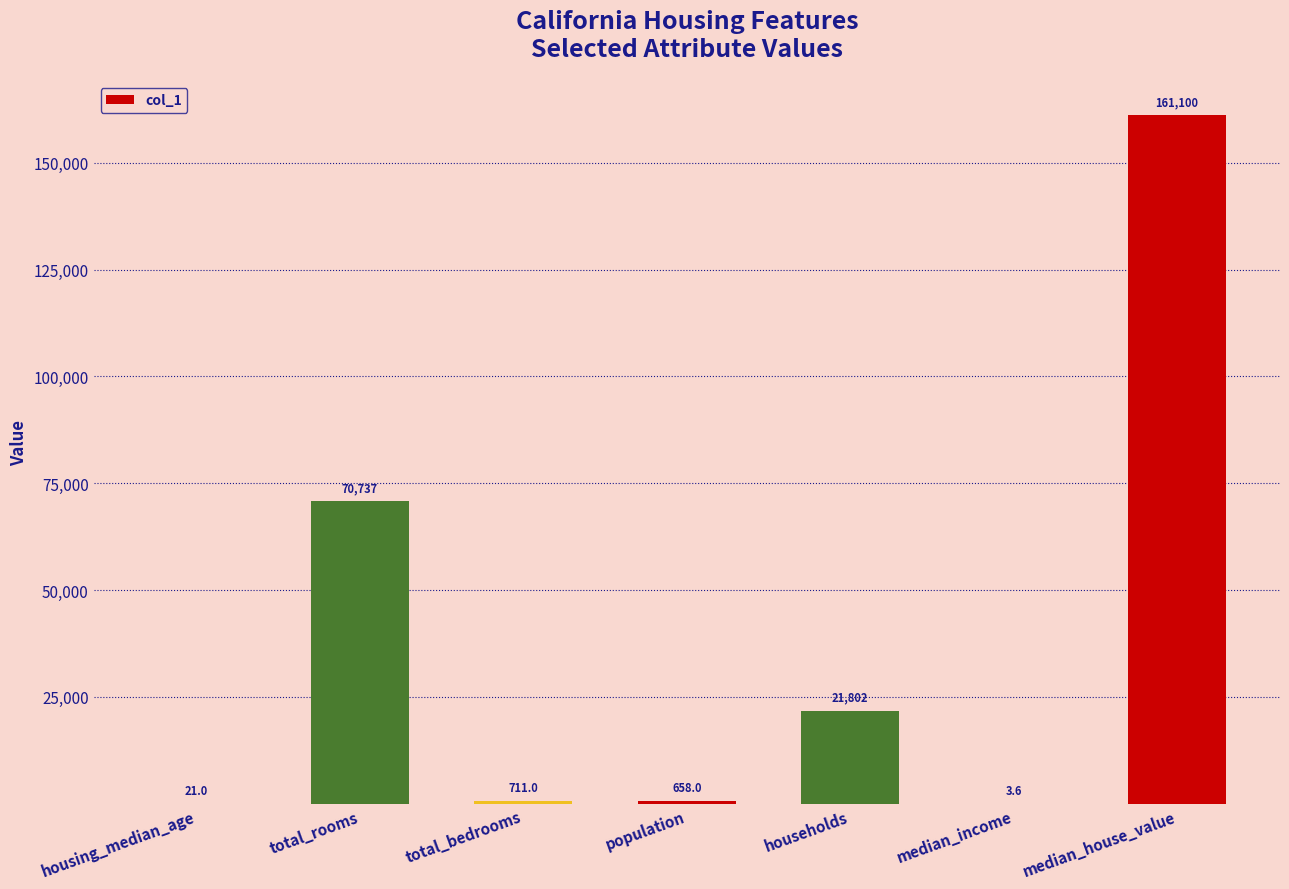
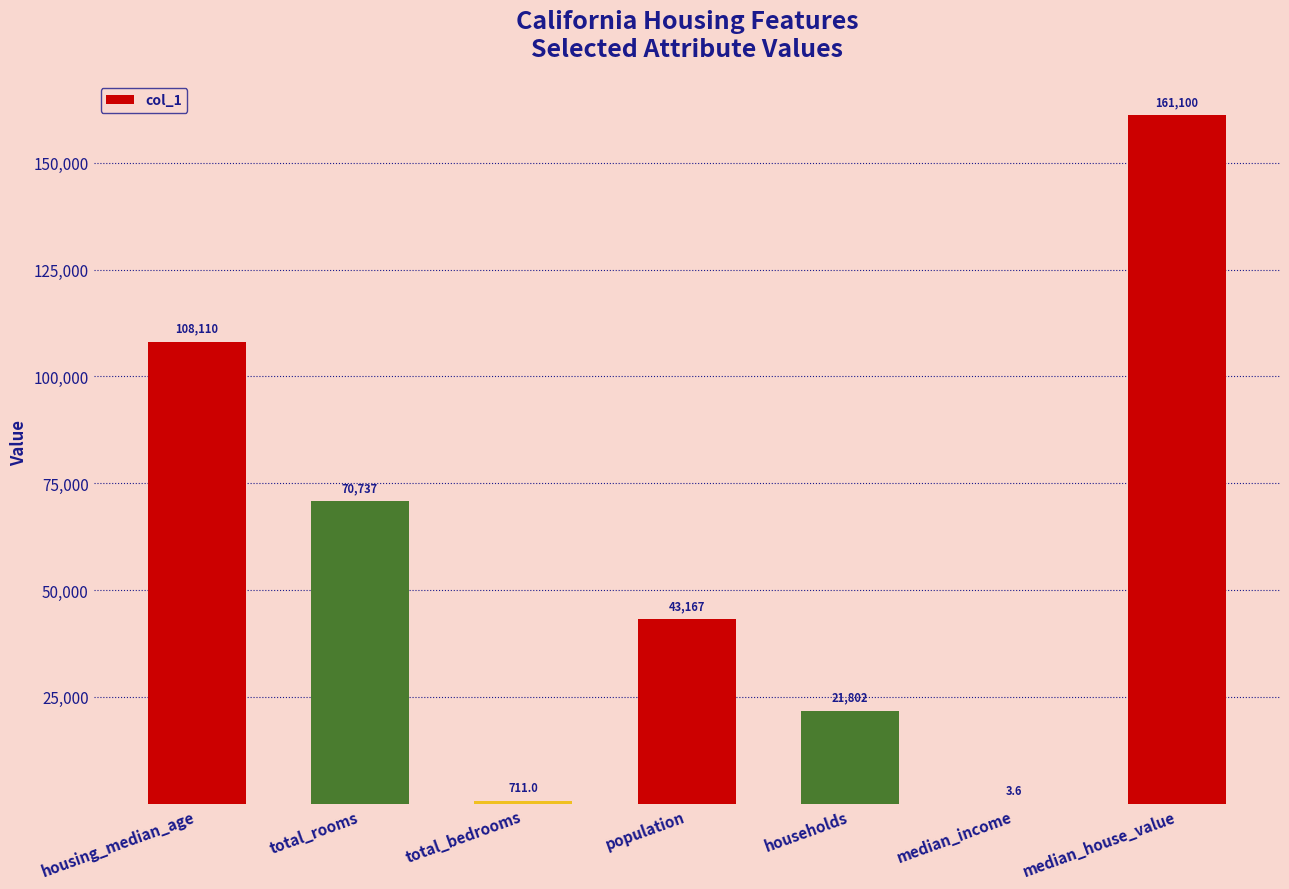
housing_median_age: 21.0 -> 108,110
population: 658.0 -> 43,167
